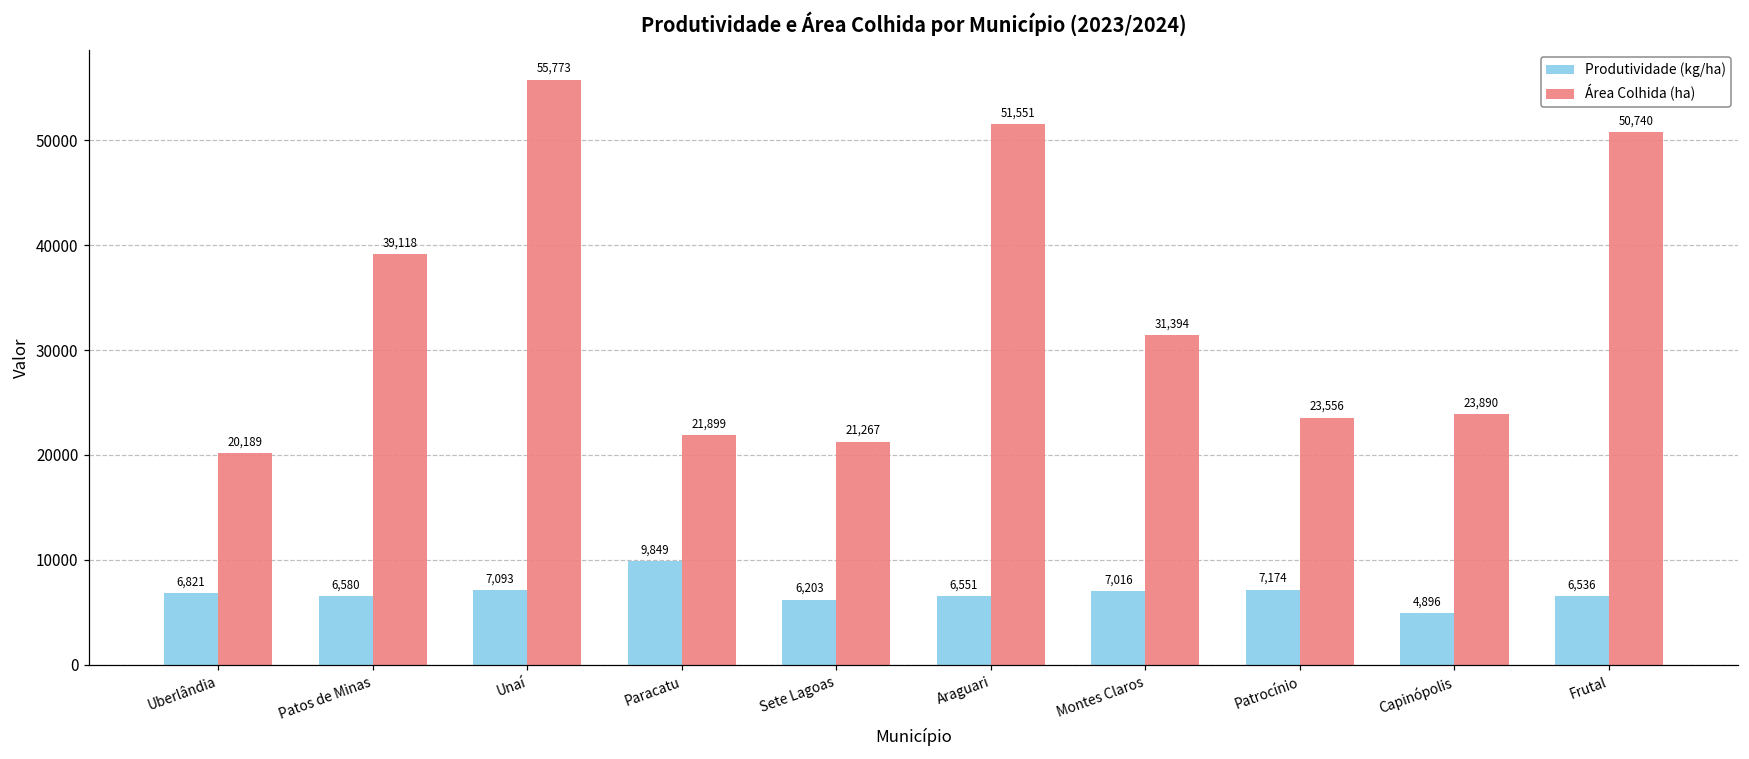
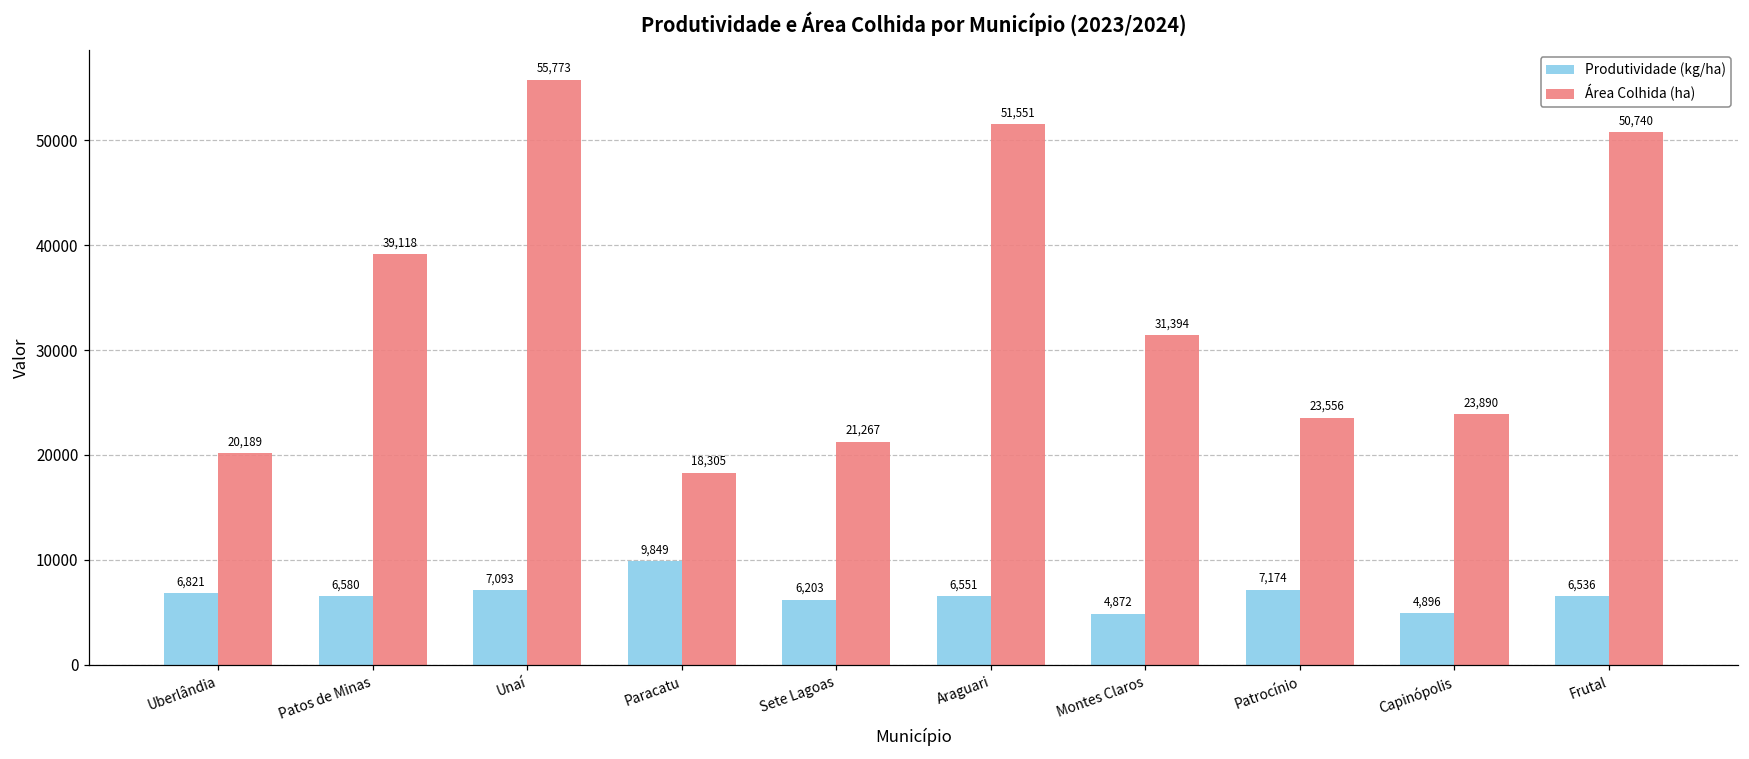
Área Colhida (ha), Paracatu: 21,899 -> 18,305
Produtividade (kg/ha), Montes Claros: 7,016 -> 4,872
